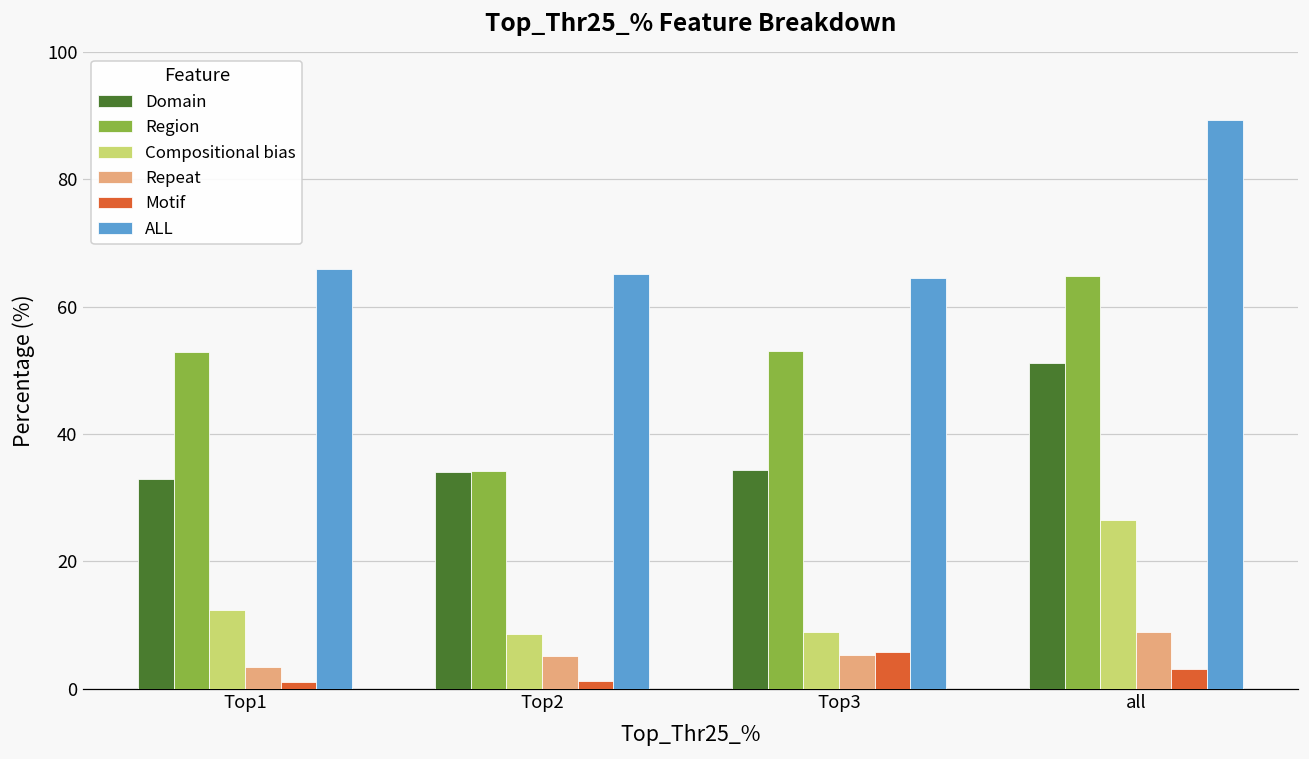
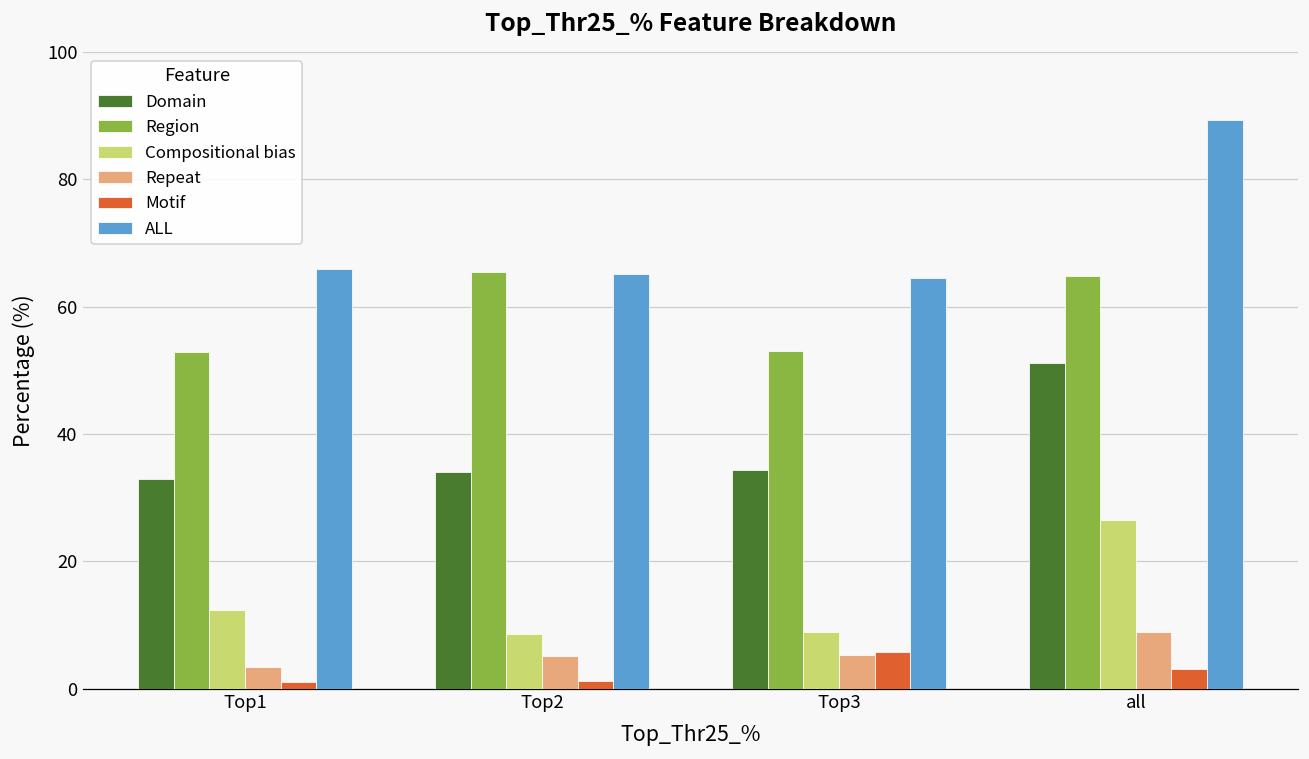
Region, Top2: 34 -> 66
